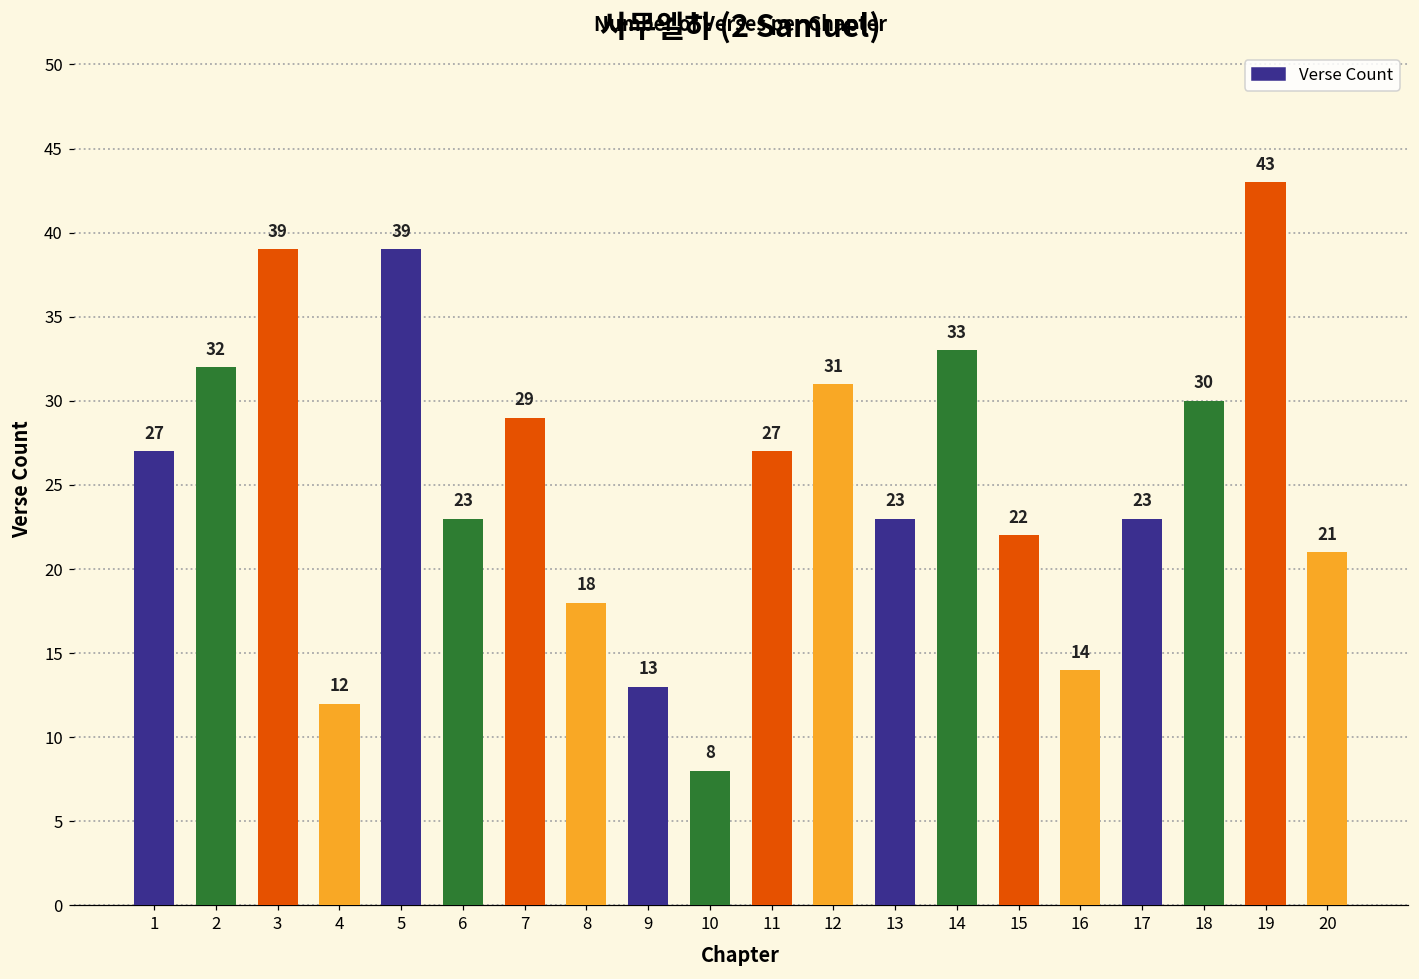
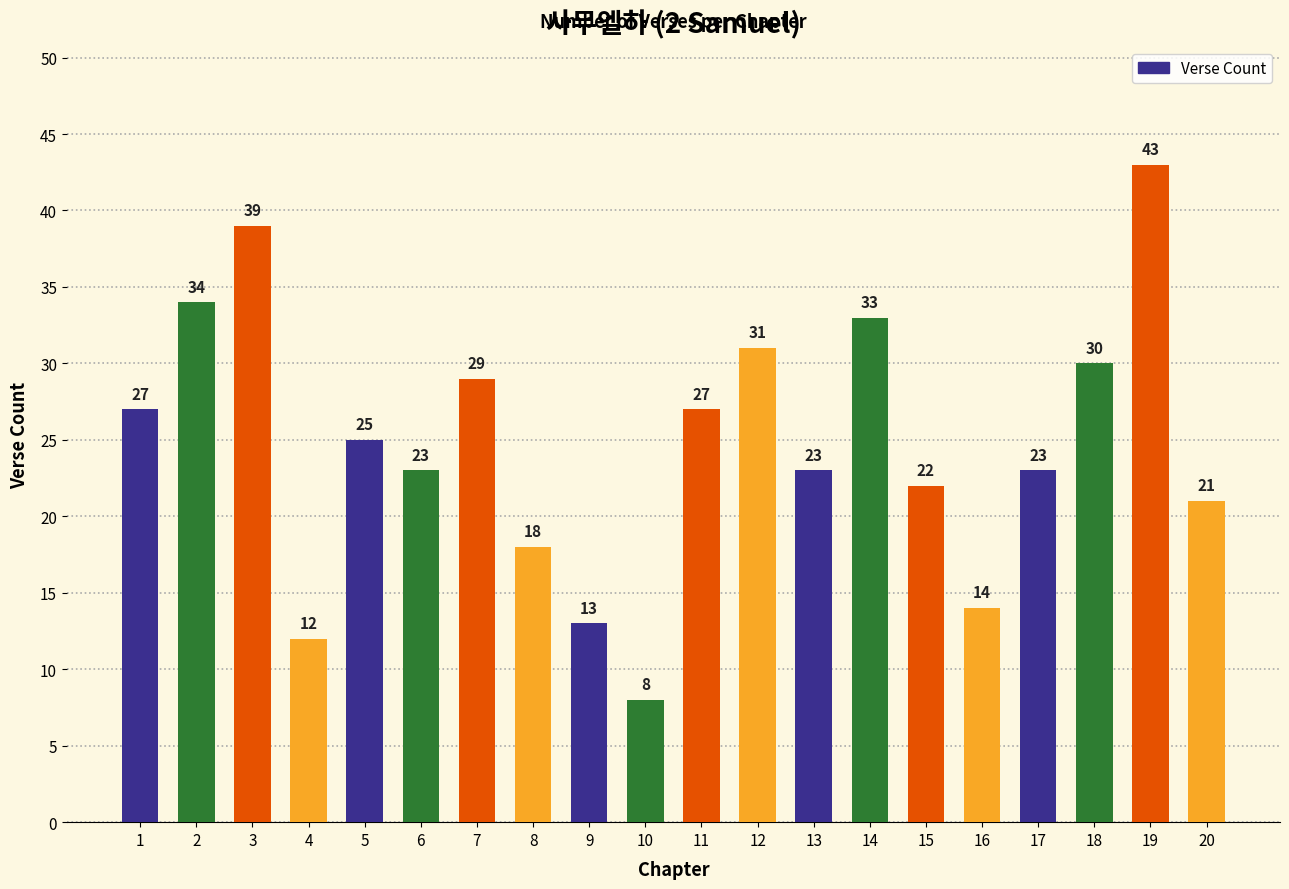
2: 32 -> 34
5: 39 -> 25
